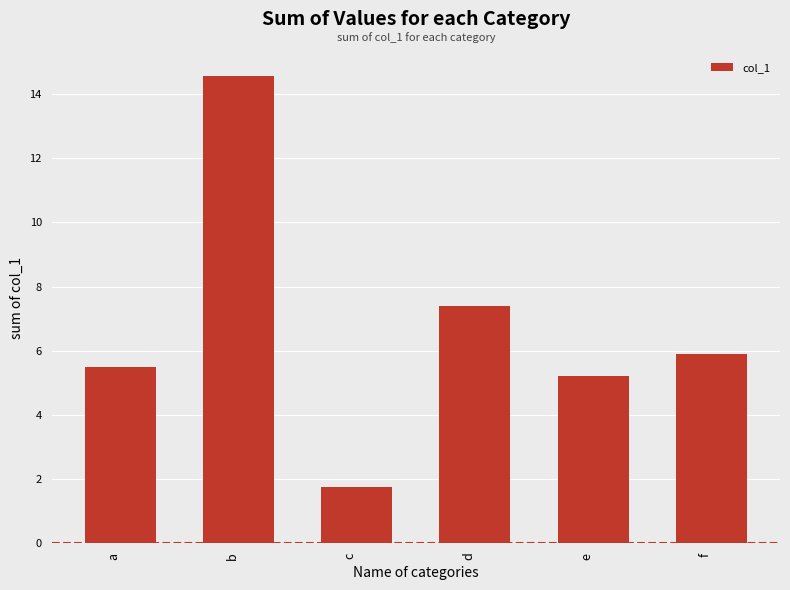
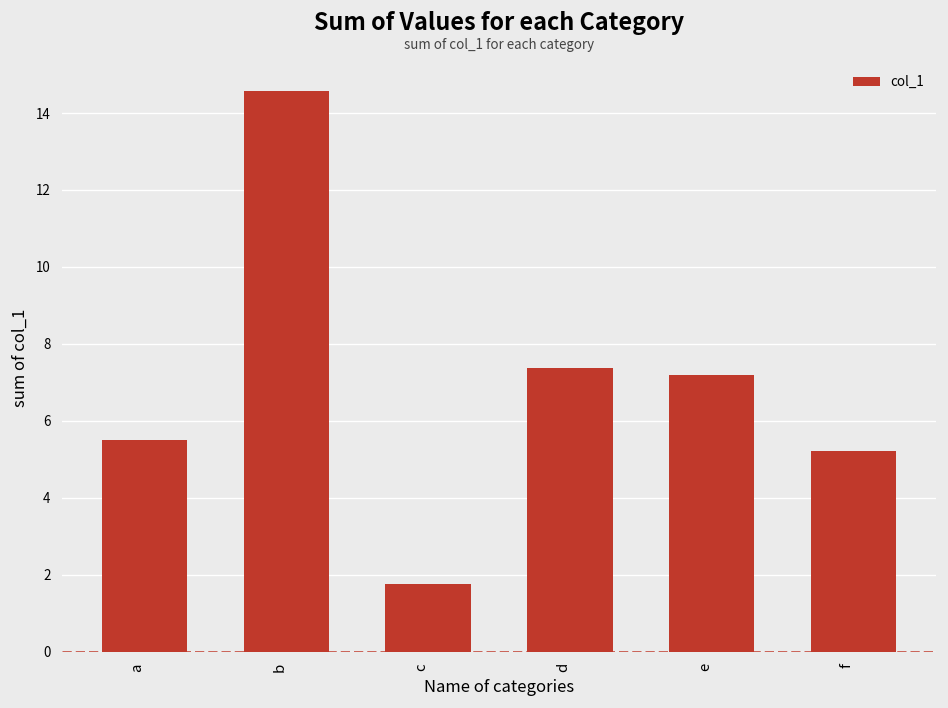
e: 5.2 -> 7.2
f: 5.9 -> 5.2
